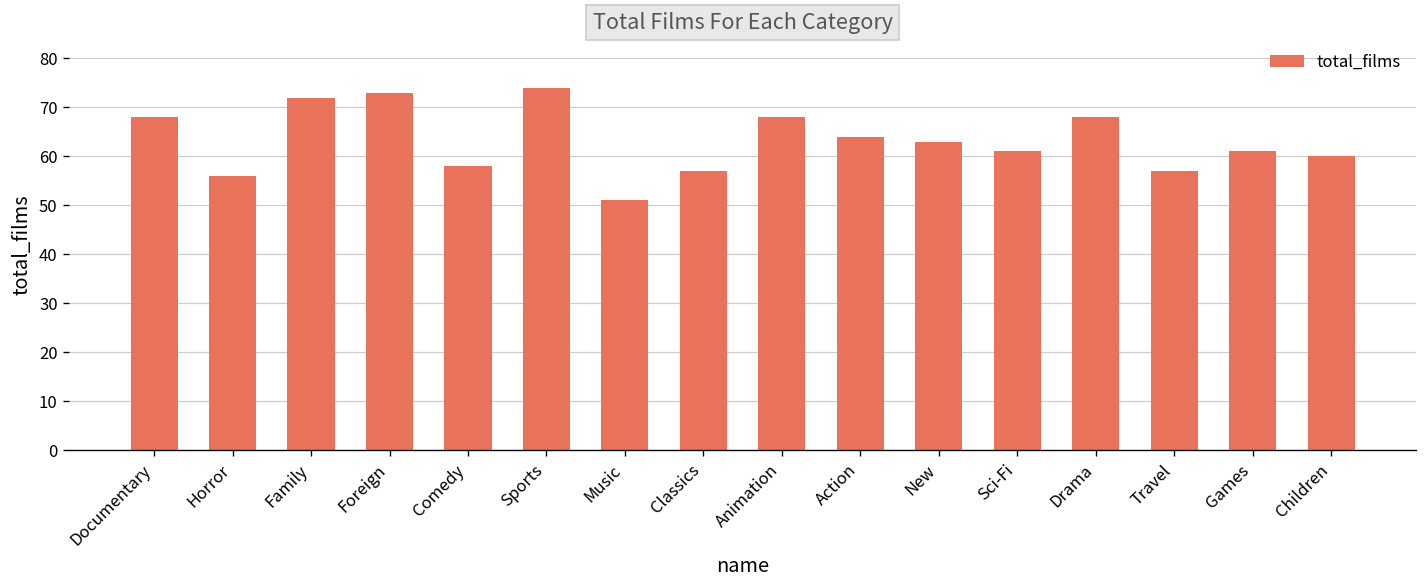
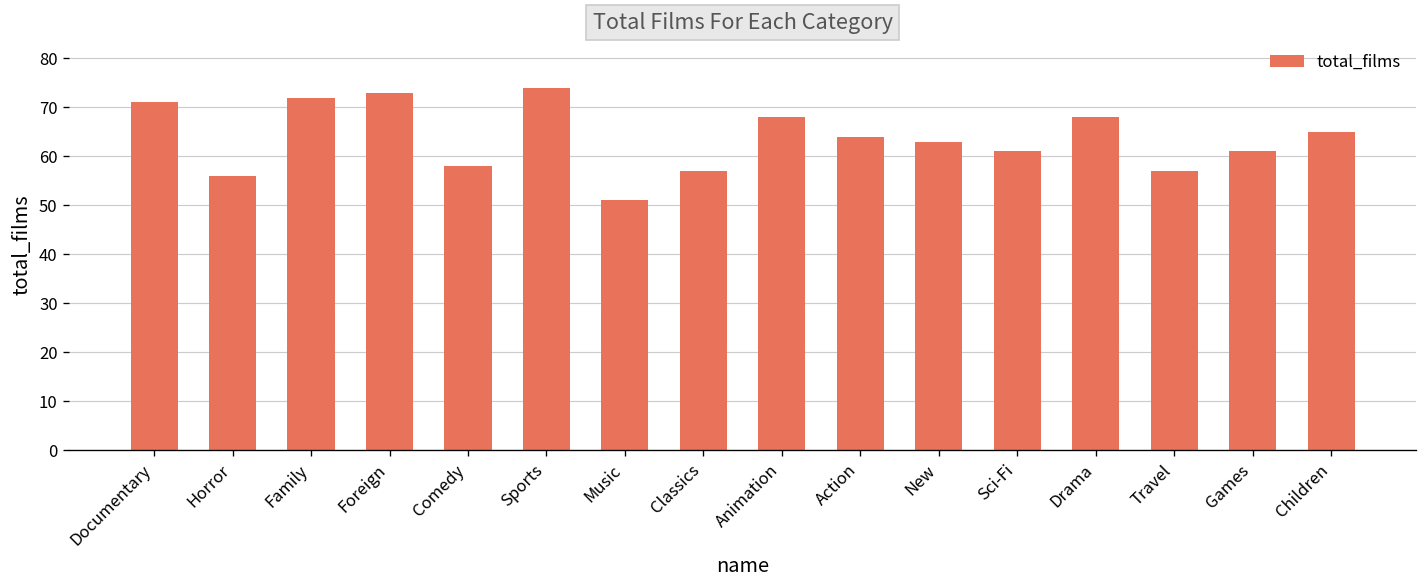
Documentary: 68 -> 71
Children: 60 -> 65
